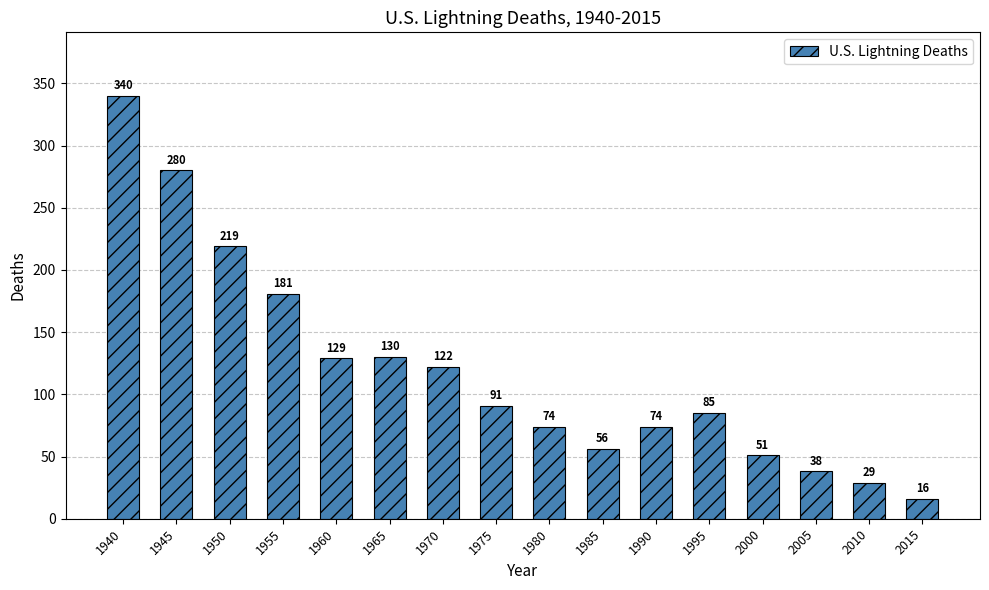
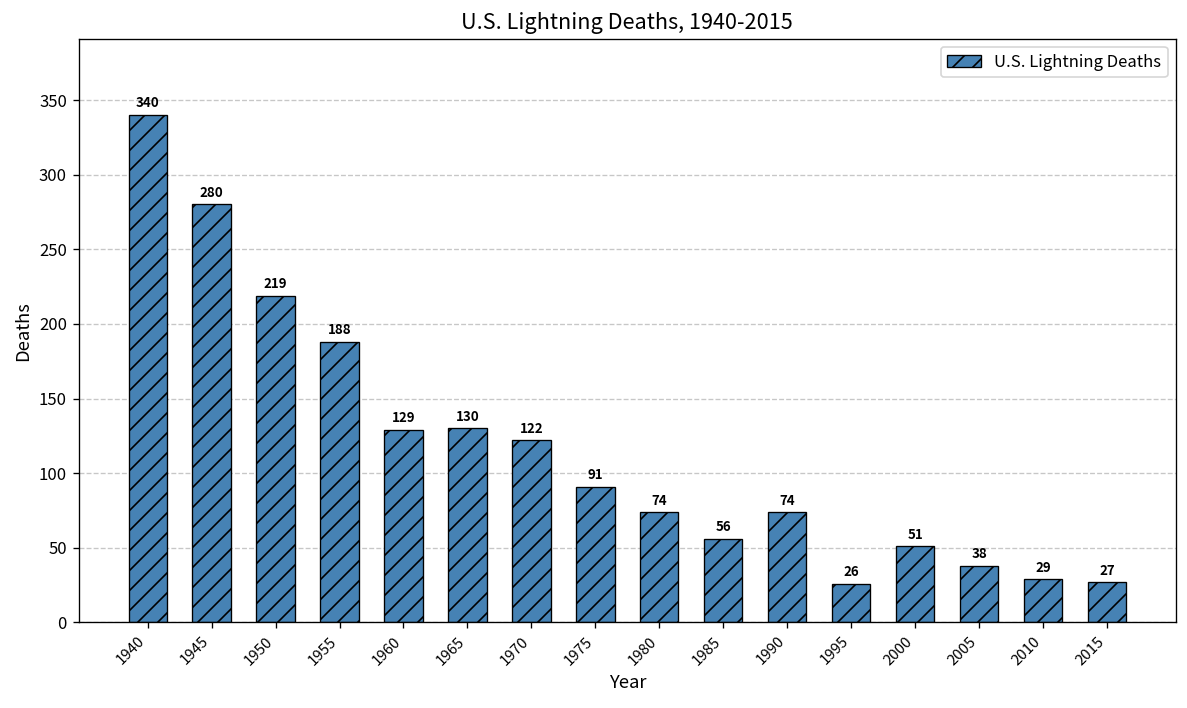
1955: 181 -> 188
1995: 85 -> 26
2015: 16 -> 27
